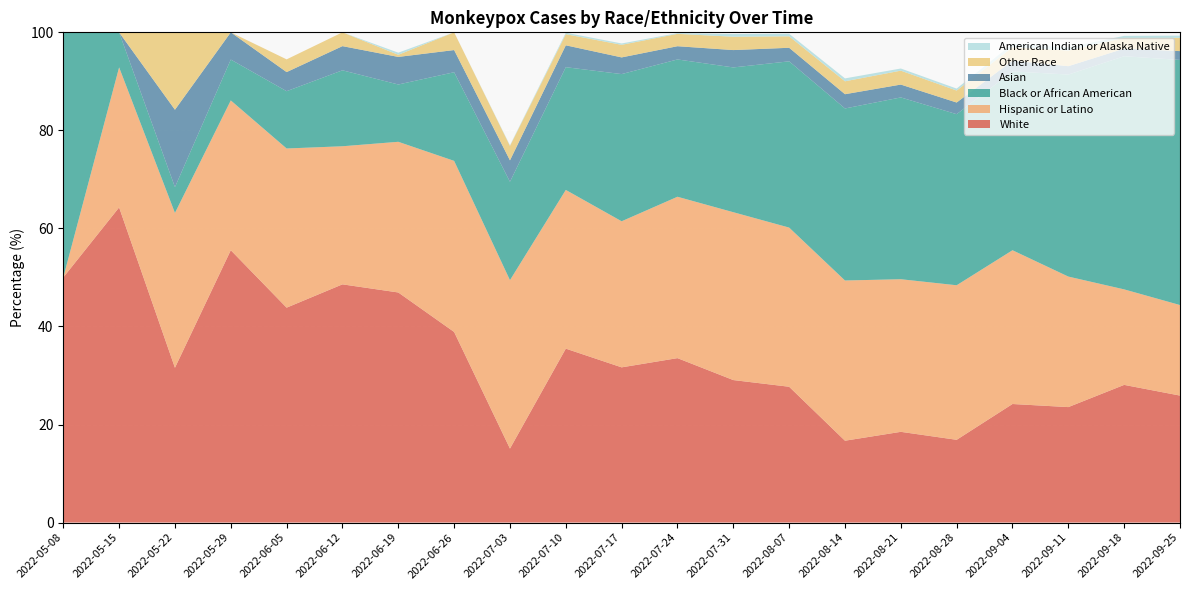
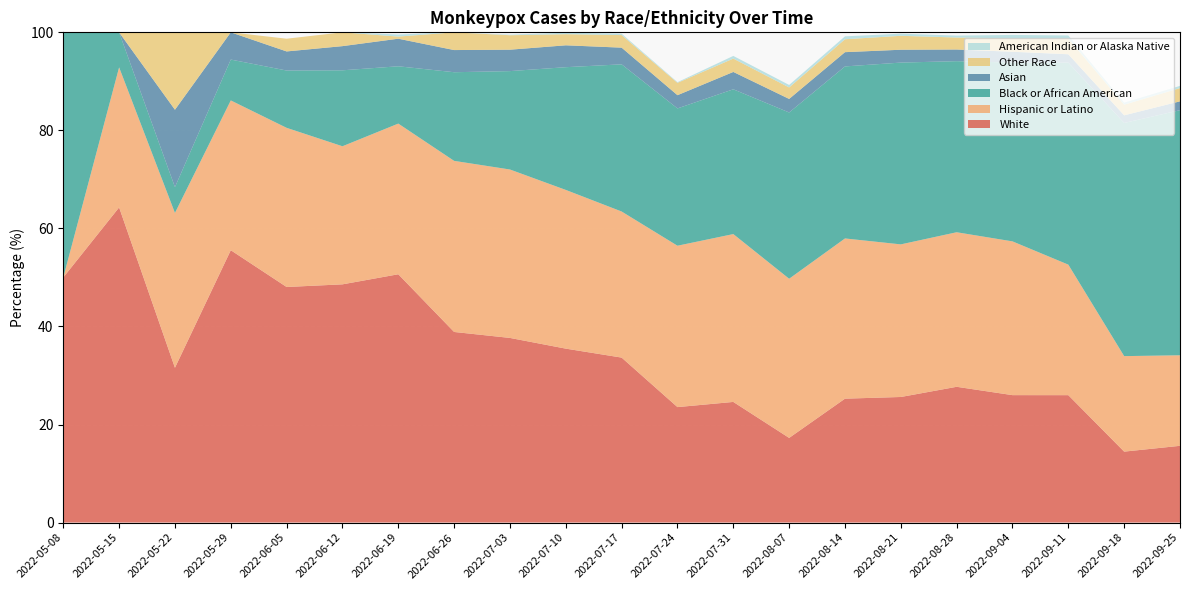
White, 2022-06-05: 44 -> 48
White, 2022-06-19: 47 -> 51
White, 2022-07-03: 15 -> 38
White, 2022-07-17: 32 -> 34
White, 2022-07-24: 34 -> 24
White, 2022-07-31: 29 -> 25
White, 2022-08-07: 28 -> 17
White, 2022-08-14: 17 -> 25
White, 2022-08-21: 19 -> 26
White, 2022-08-28: 17 -> 28
White, 2022-09-04: 24 -> 26
White, 2022-09-11: 24 -> 26
White, 2022-09-18: 28 -> 14
White, 2022-09-25: 26 -> 16
